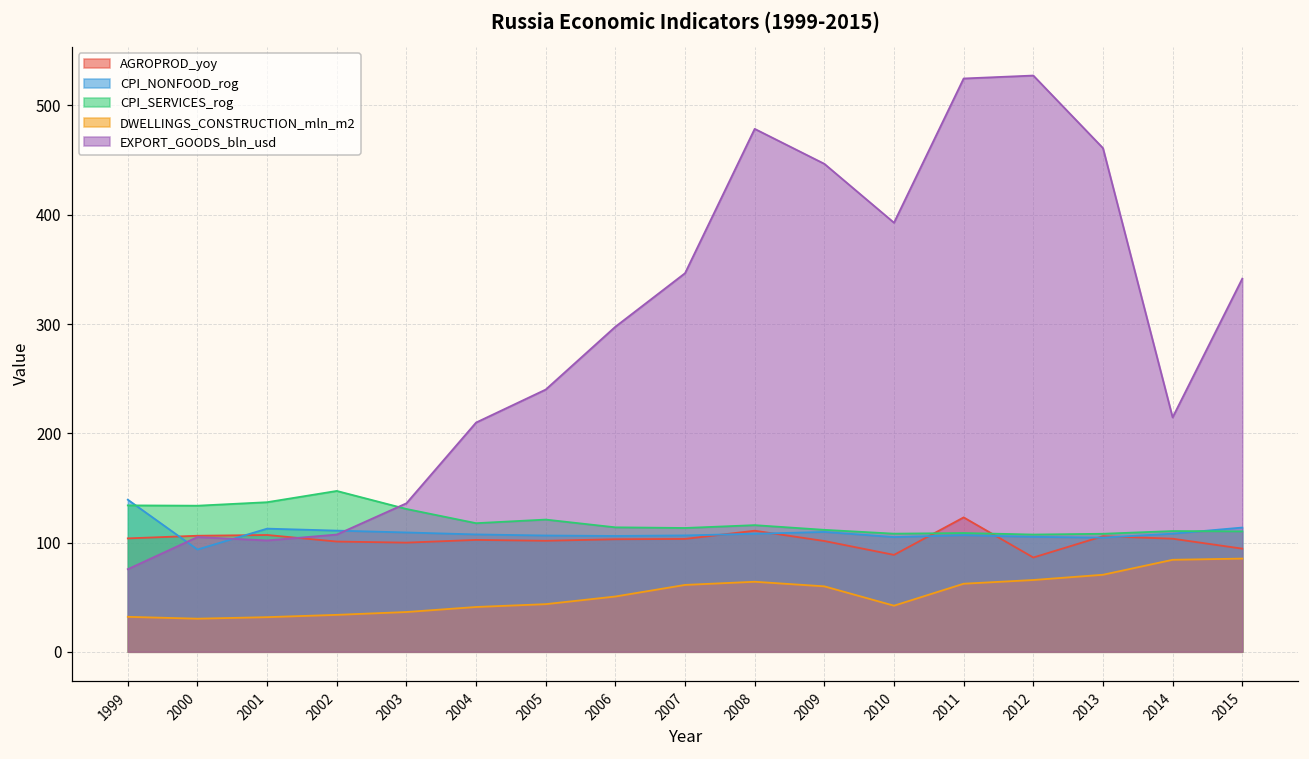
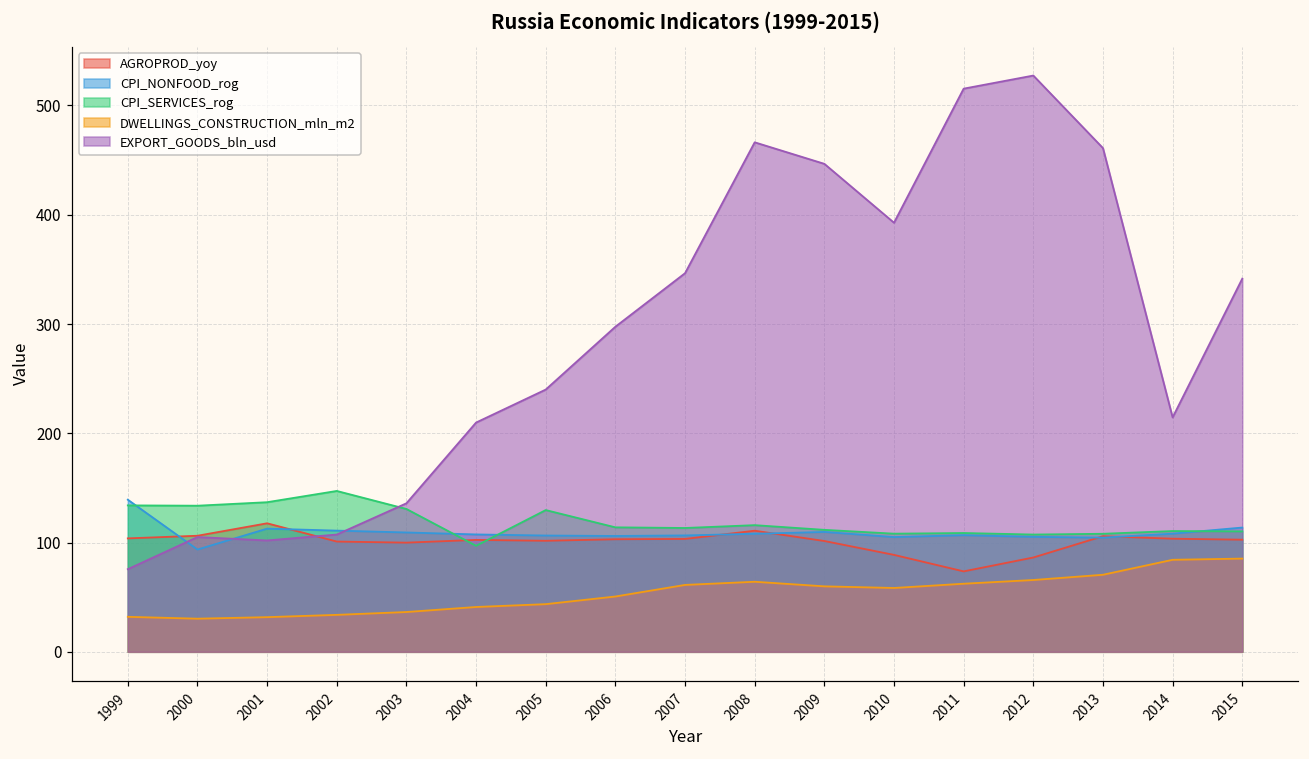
AGROPROD_yoy, 2001: 110 -> 120
CPI_SERVICES_rog, 2004: 120 -> 100
CPI_SERVICES_rog, 2005: 120 -> 130
EXPORT_GOODS_bln_usd, 2008: 480 -> 470
DWELLINGS_CONSTRUCTION_mln_m2, 2010: 40 -> 60
AGROPROD_yoy, 2011: 120 -> 70
EXPORT_GOODS_bln_usd, 2011: 525 -> 515
AGROPROD_yoy, 2015: 90 -> 100
